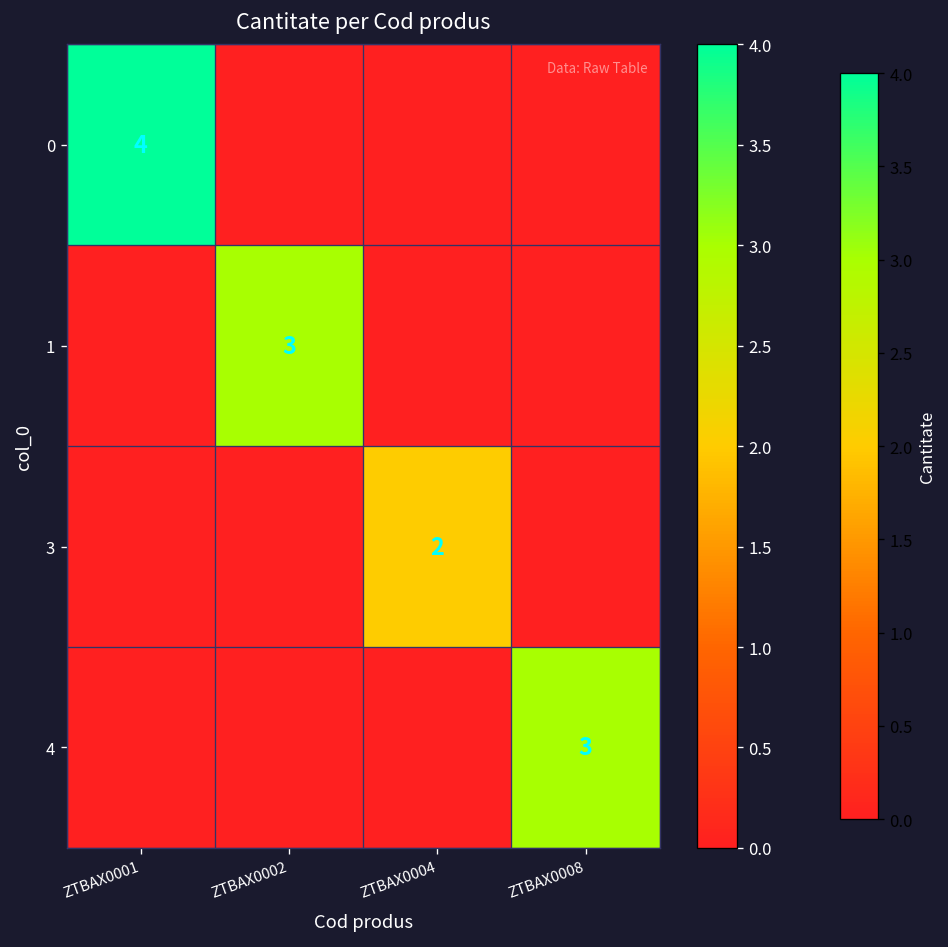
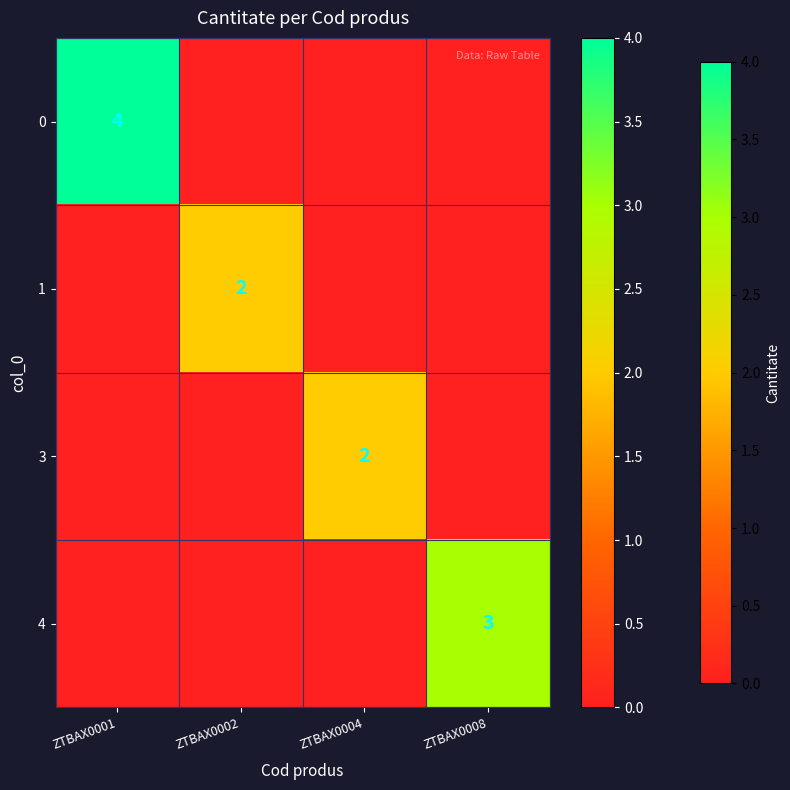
1, ZTBAX0002: 3 -> 2
